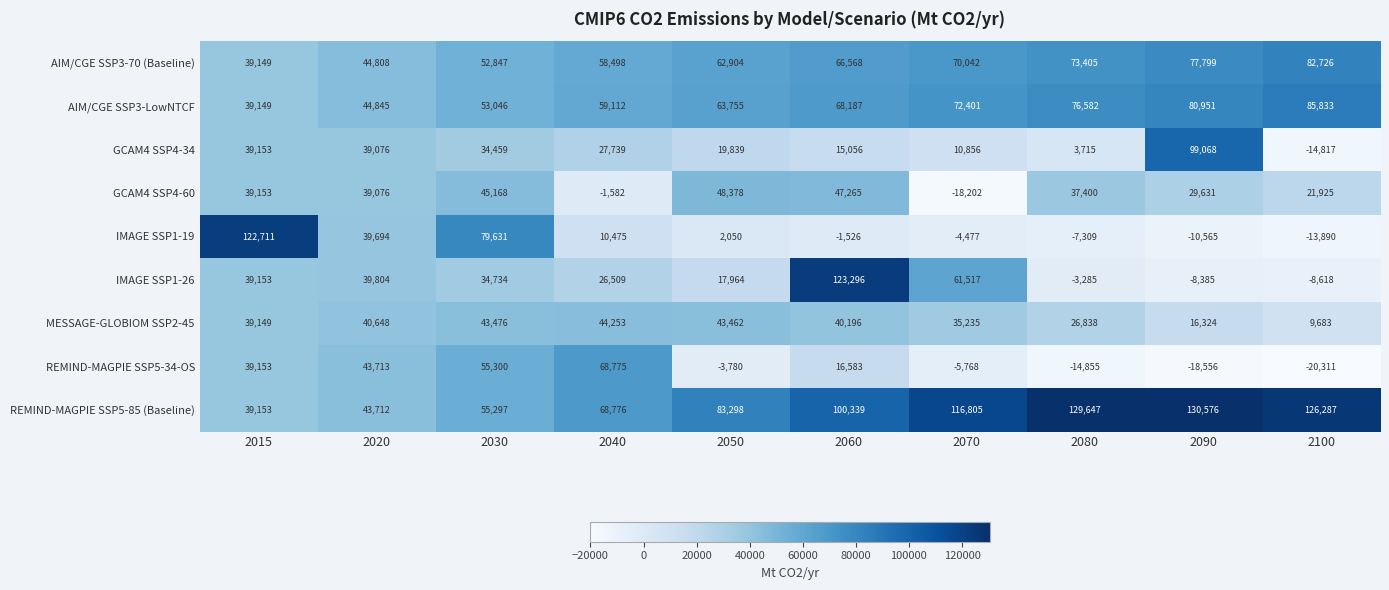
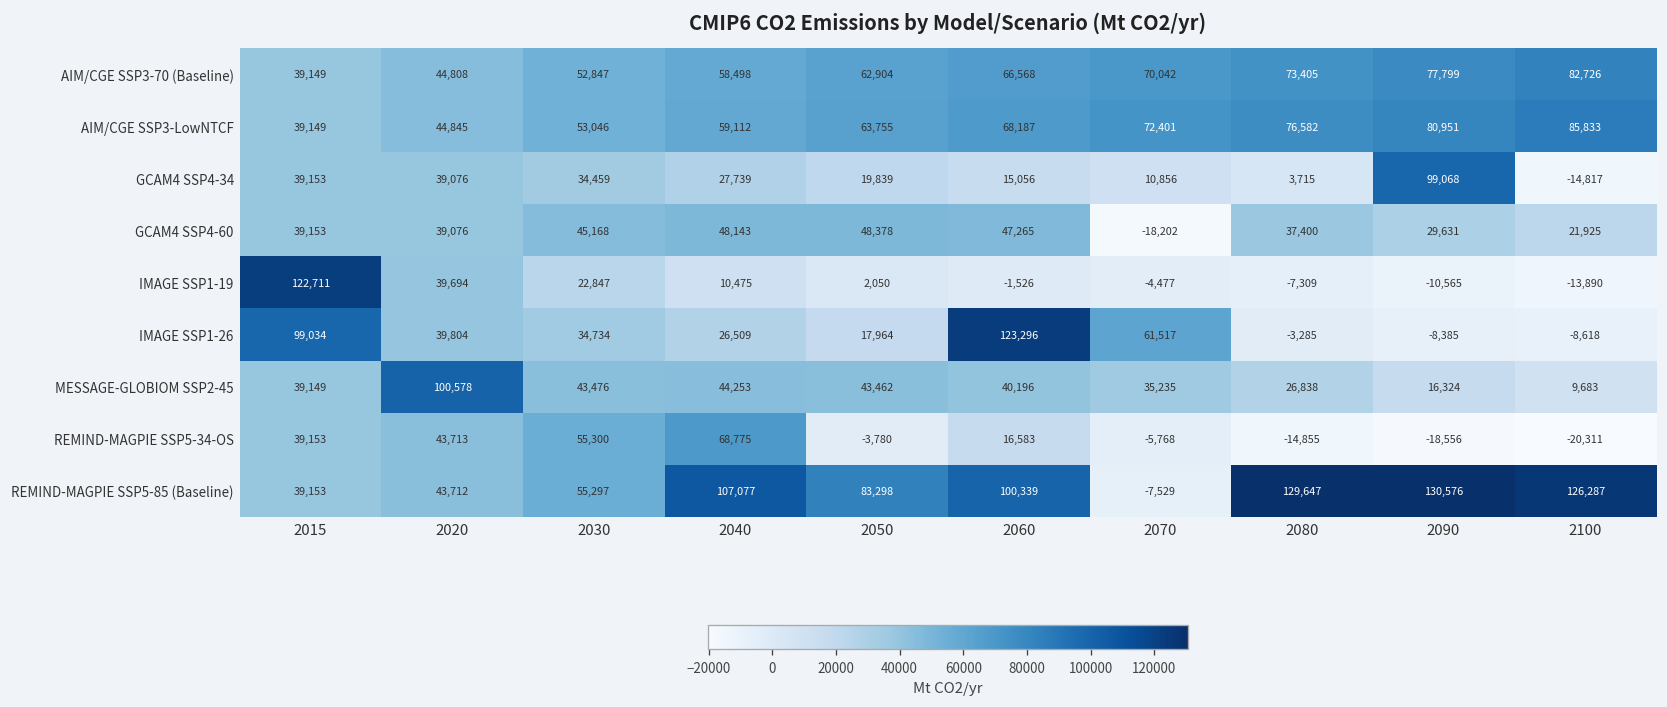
GCAM4 SSP4-60, 2040: -1,582 -> 48,143
IMAGE SSP1-19, 2030: 79,631 -> 22,847
IMAGE SSP1-26, 2015: 39,153 -> 99,034
MESSAGE-GLOBIOM SSP2-45, 2020: 40,648 -> 100,578
REMIND-MAGPIE SSP5-85 (Baseline), 2040: 68,776 -> 107,077
REMIND-MAGPIE SSP5-85 (Baseline), 2070: 116,805 -> -7,529
